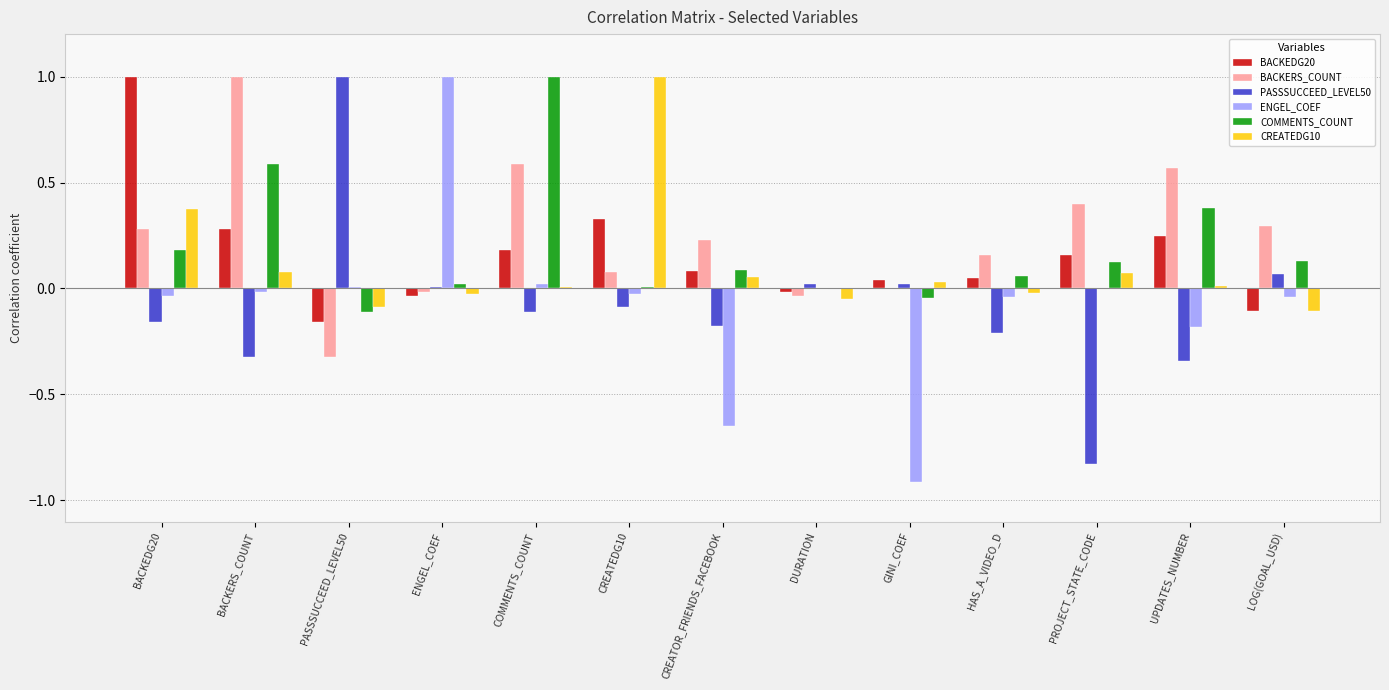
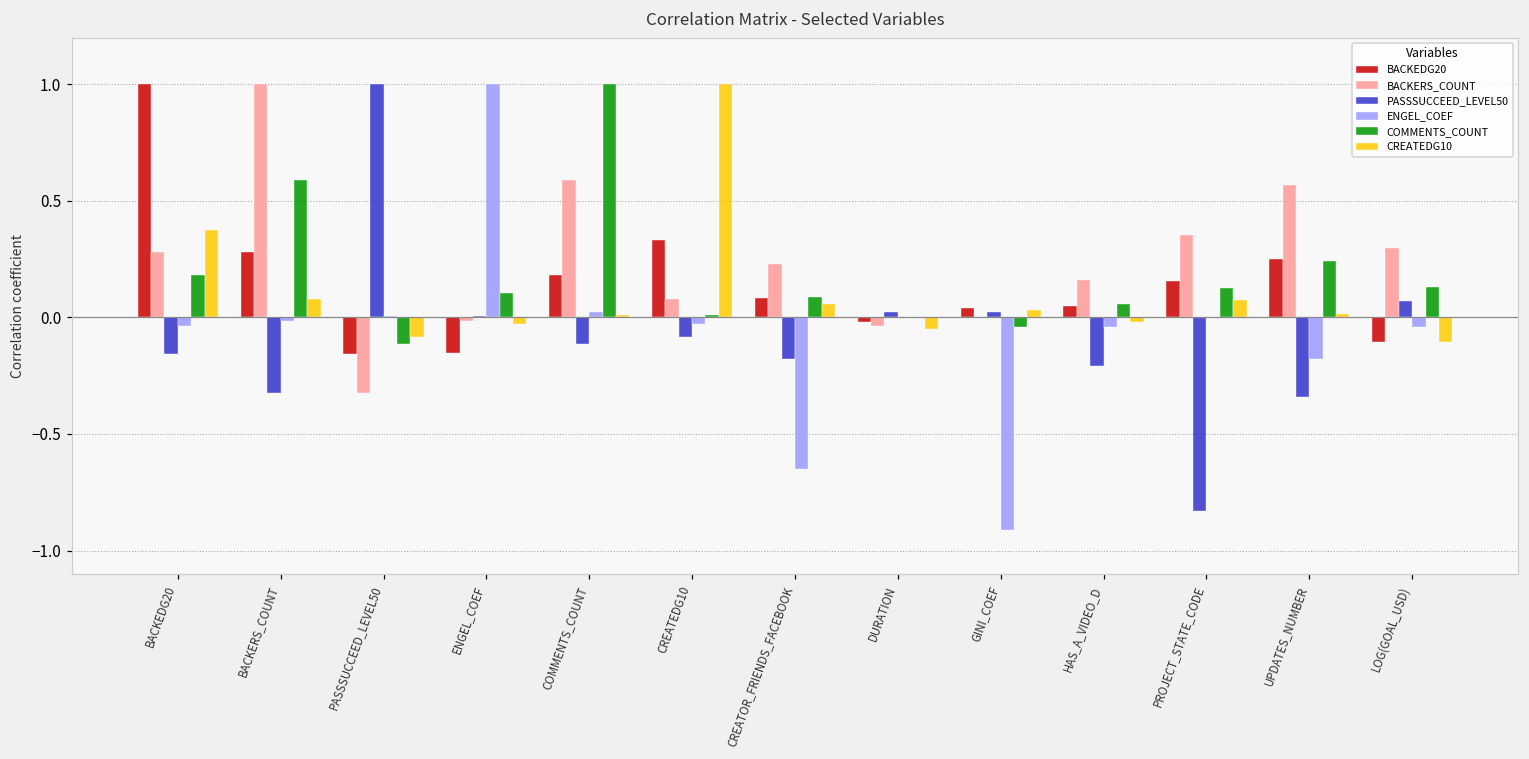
BACKEDG20, ENGEL_COEF: -0.04 -> -0.15
COMMENTS_COUNT, ENGEL_COEF: 0.02 -> 0.10
BACKERS_COUNT, PROJECT_STATE_CODE: 0.40 -> 0.35
COMMENTS_COUNT, UPDATES_NUMBER: 0.38 -> 0.24
